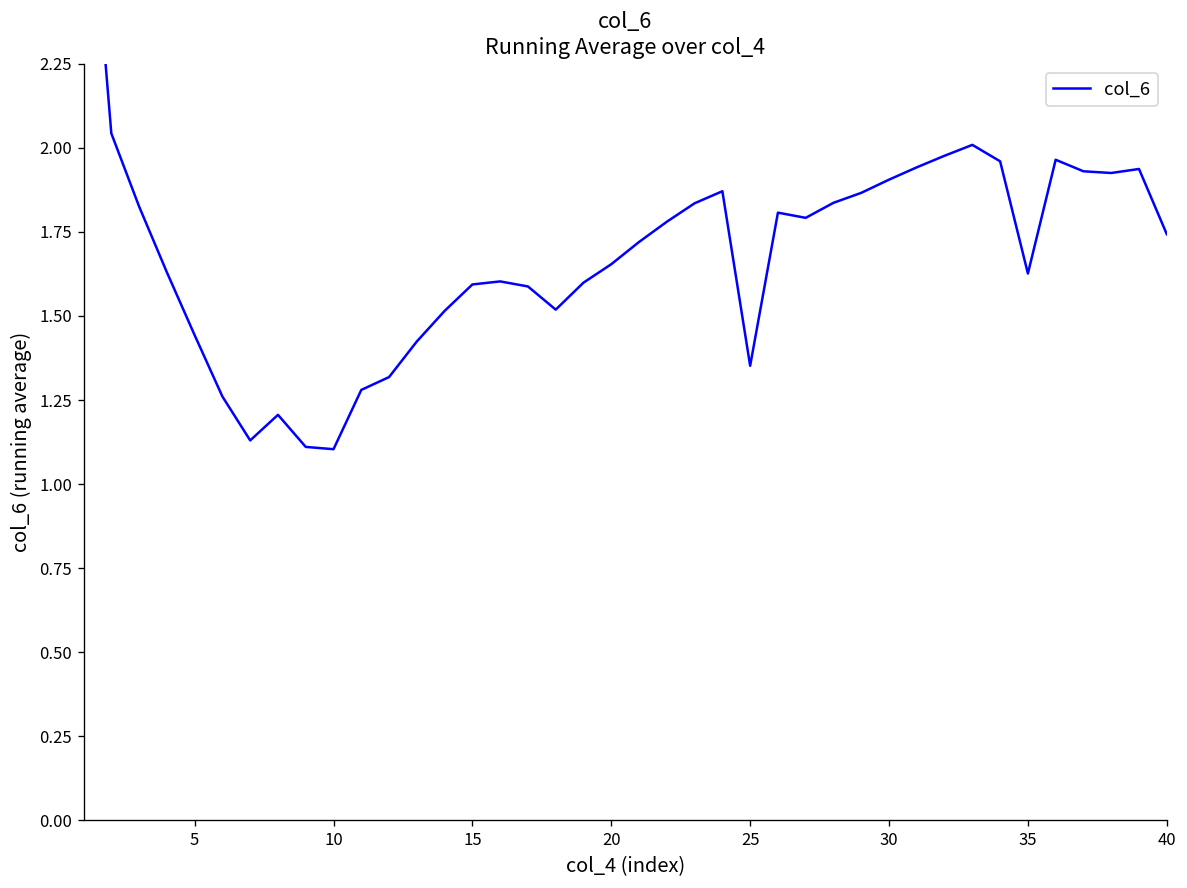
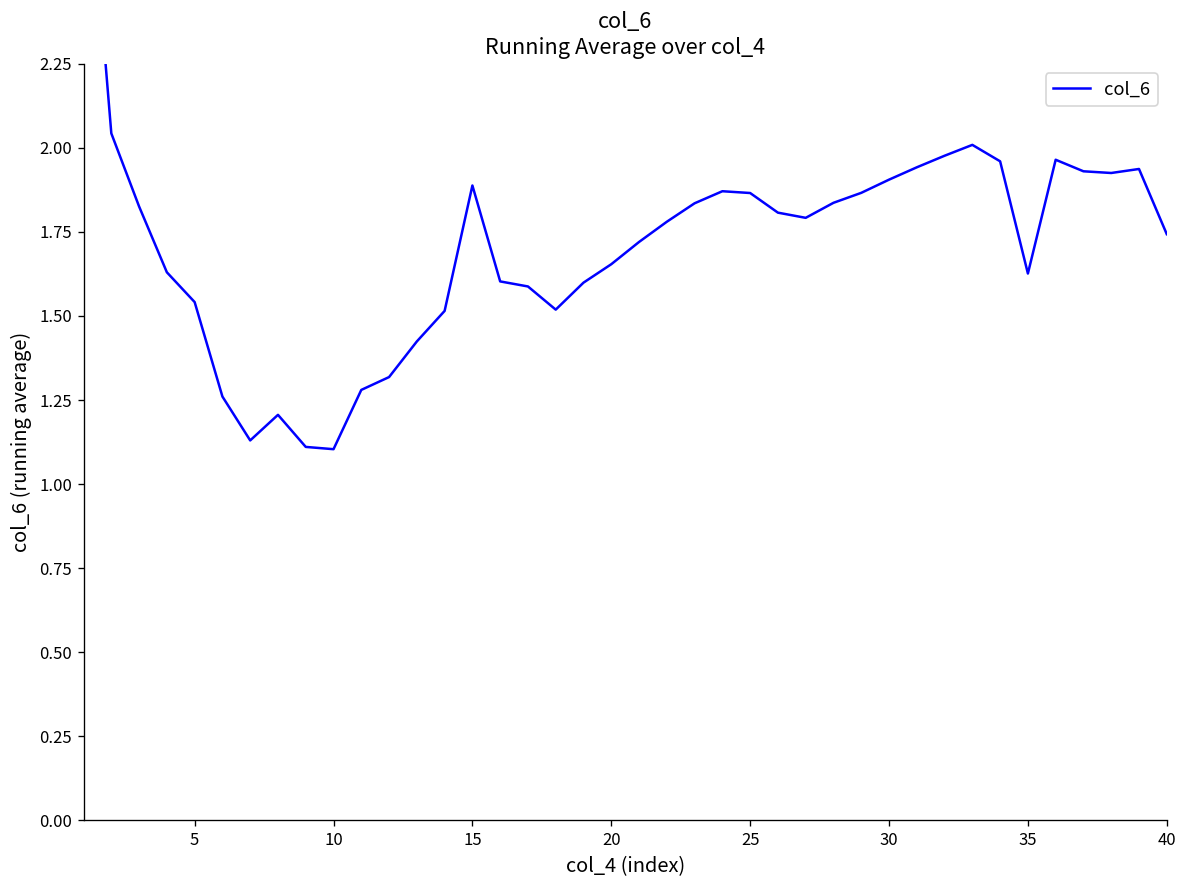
5: 1.44 -> 1.54
15: 1.59 -> 1.89
25: 1.35 -> 1.87
